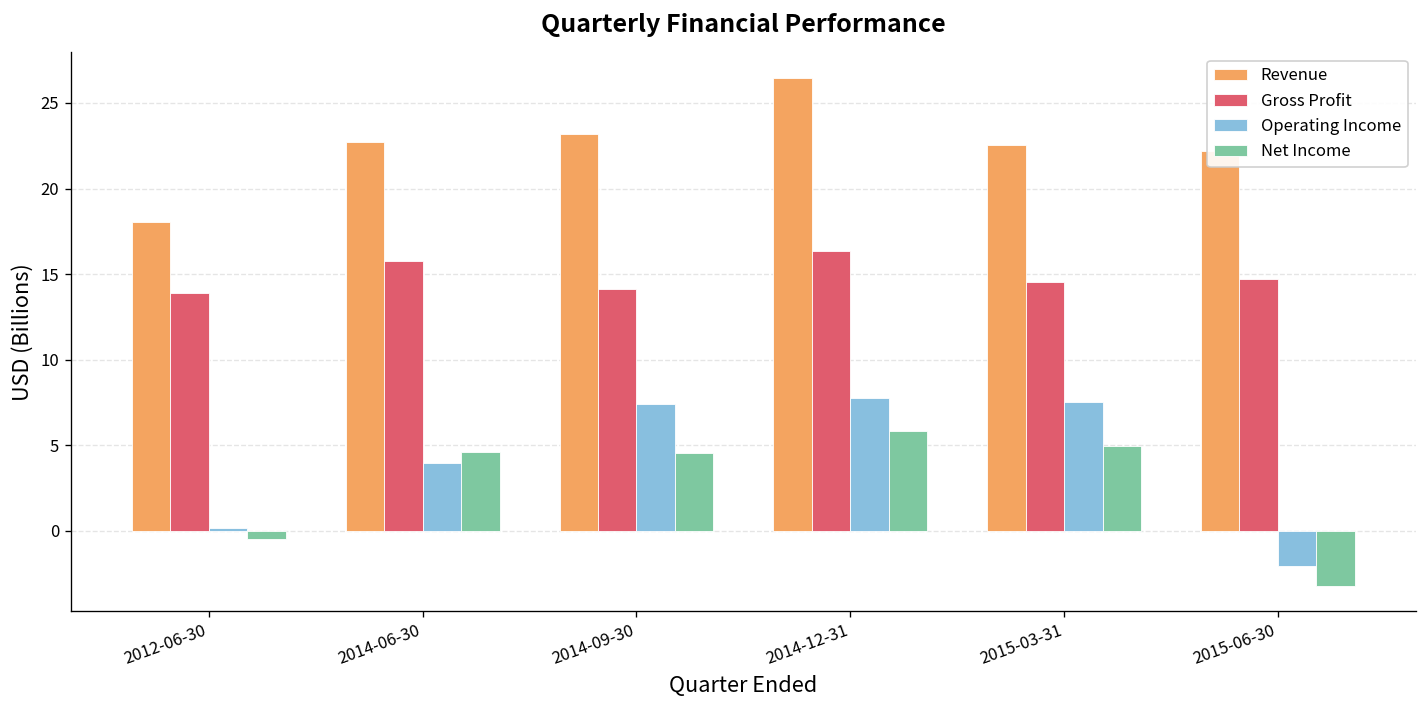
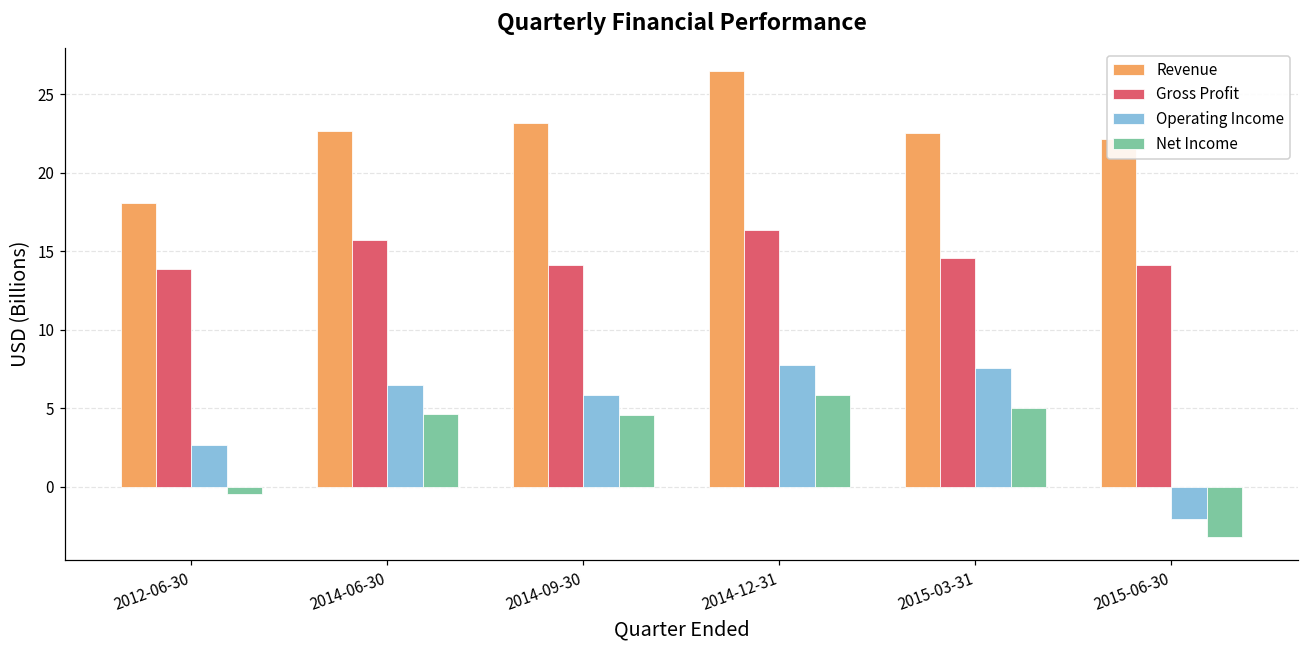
Operating Income, 2012-06-30: 0.2 -> 2.6
Operating Income, 2014-06-30: 4.0 -> 6.5
Operating Income, 2014-09-30: 7.4 -> 5.8
Gross Profit, 2015-06-30: 14.7 -> 14.1
